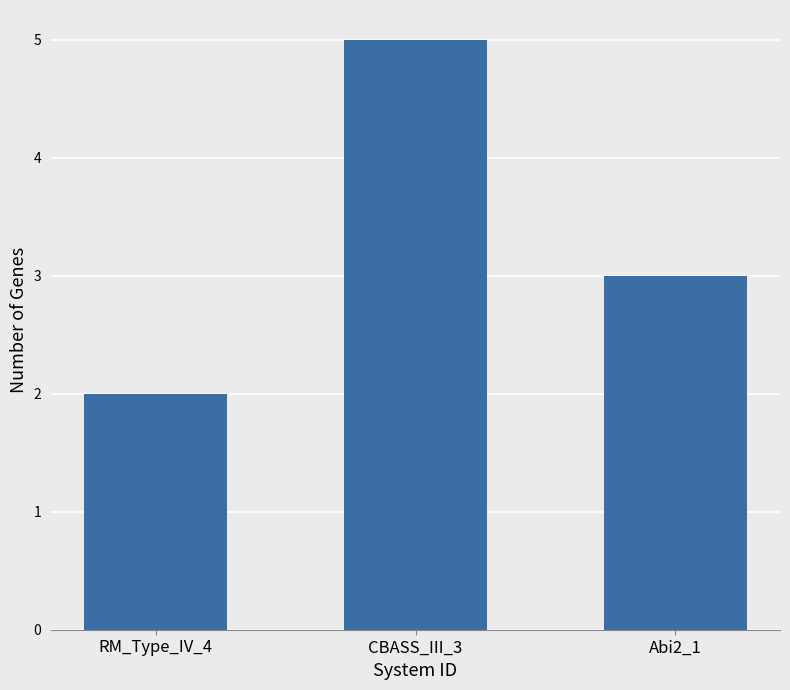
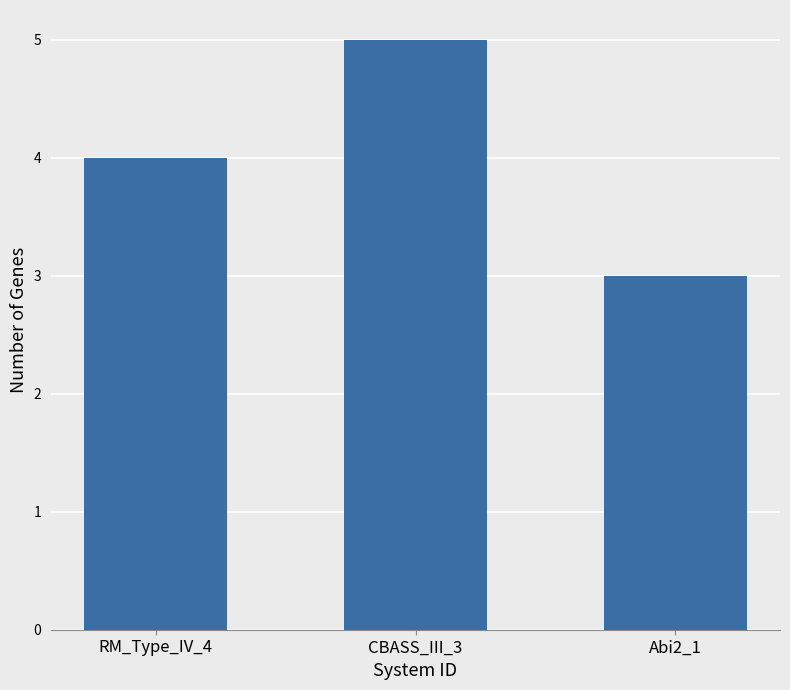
RM_Type_IV_4: 2 -> 4
